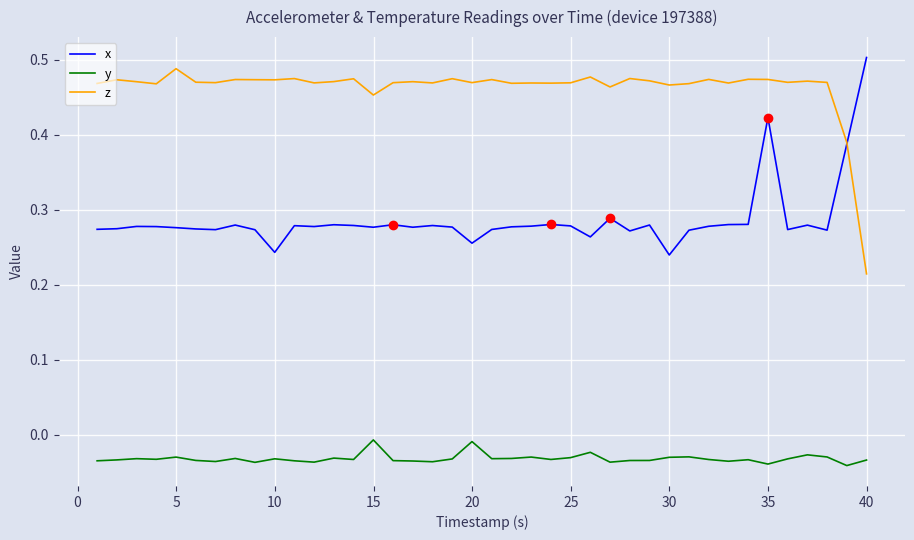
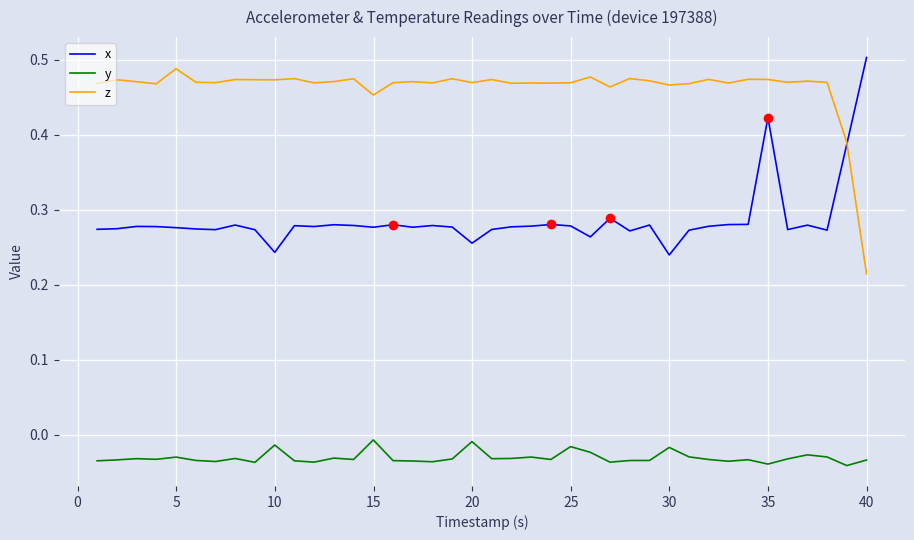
y, 10: -0.03 -> -0.01
y, 25: -0.03 -> -0.02
y, 30: -0.03 -> -0.02
